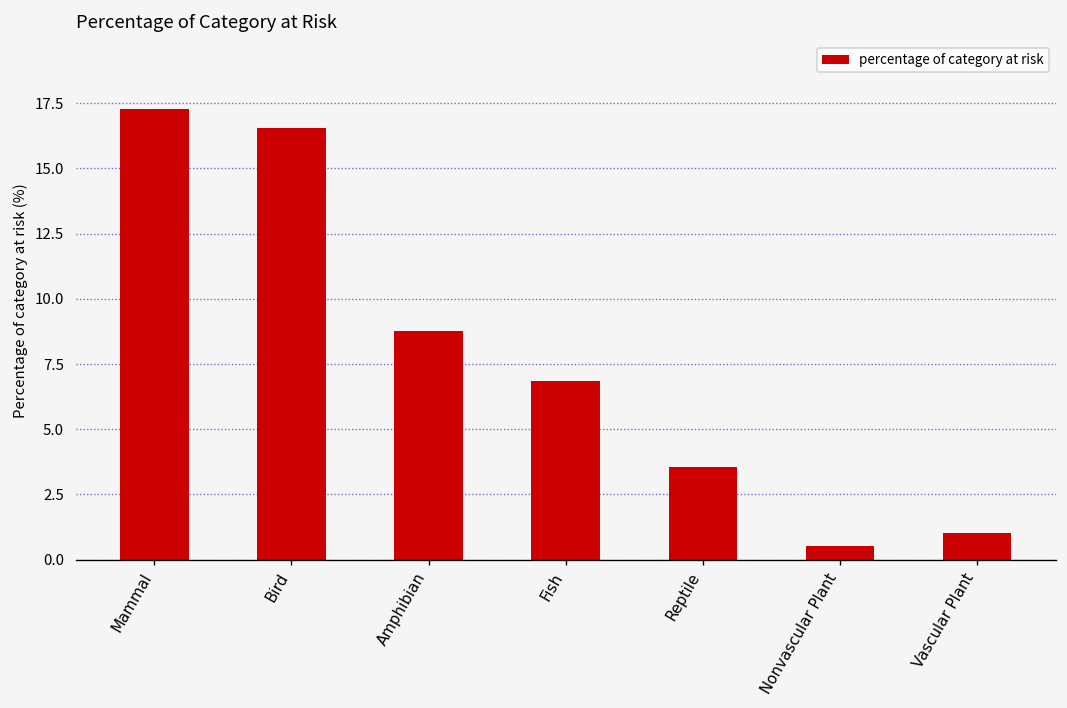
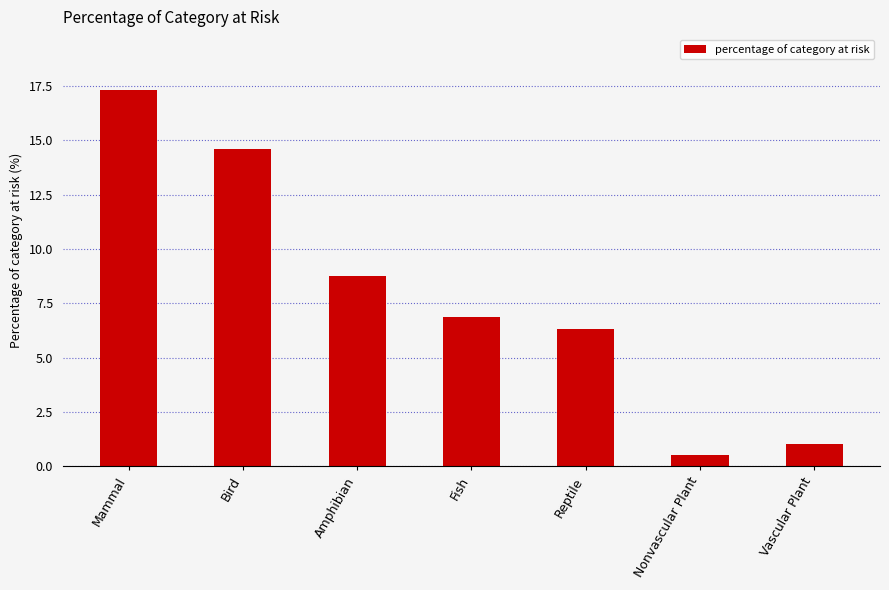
Bird: 16.5 -> 14.6
Reptile: 3.6 -> 6.3
